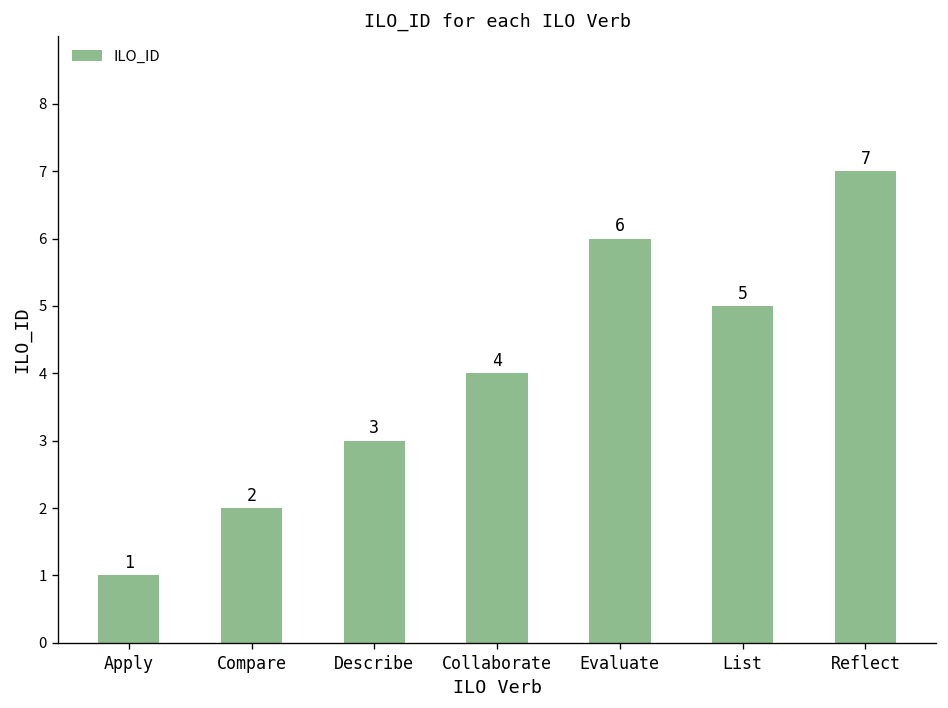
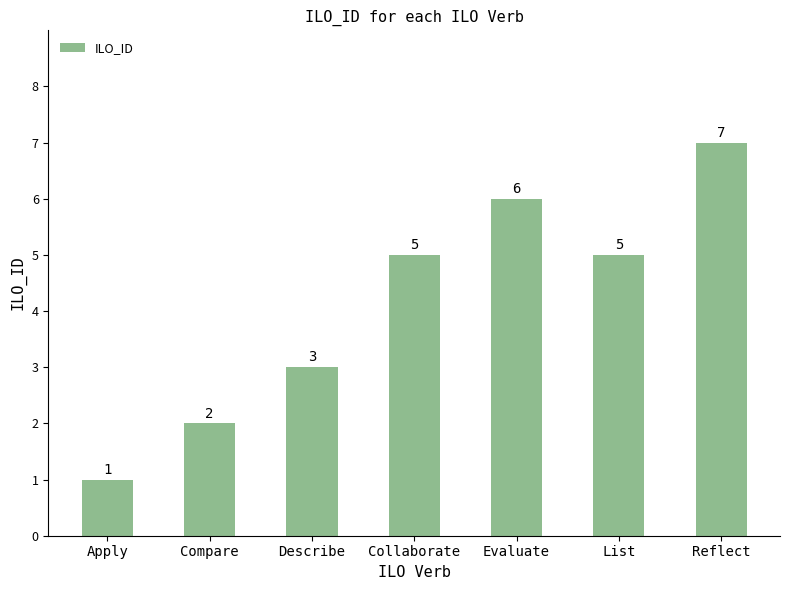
Collaborate: 4 -> 5
